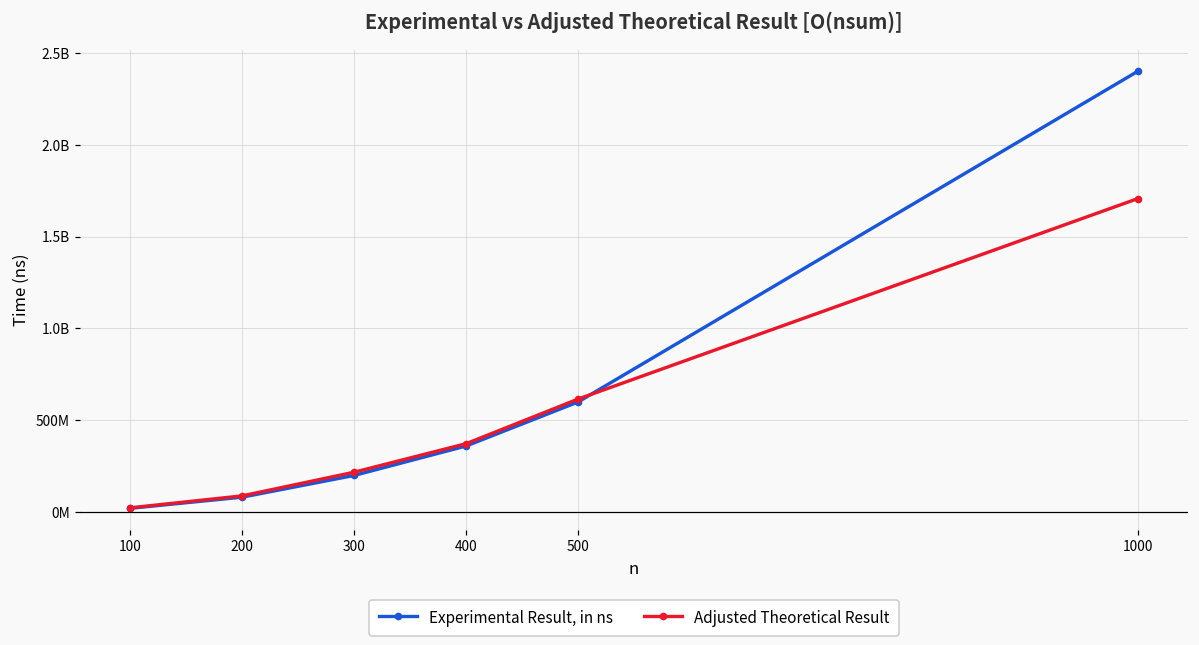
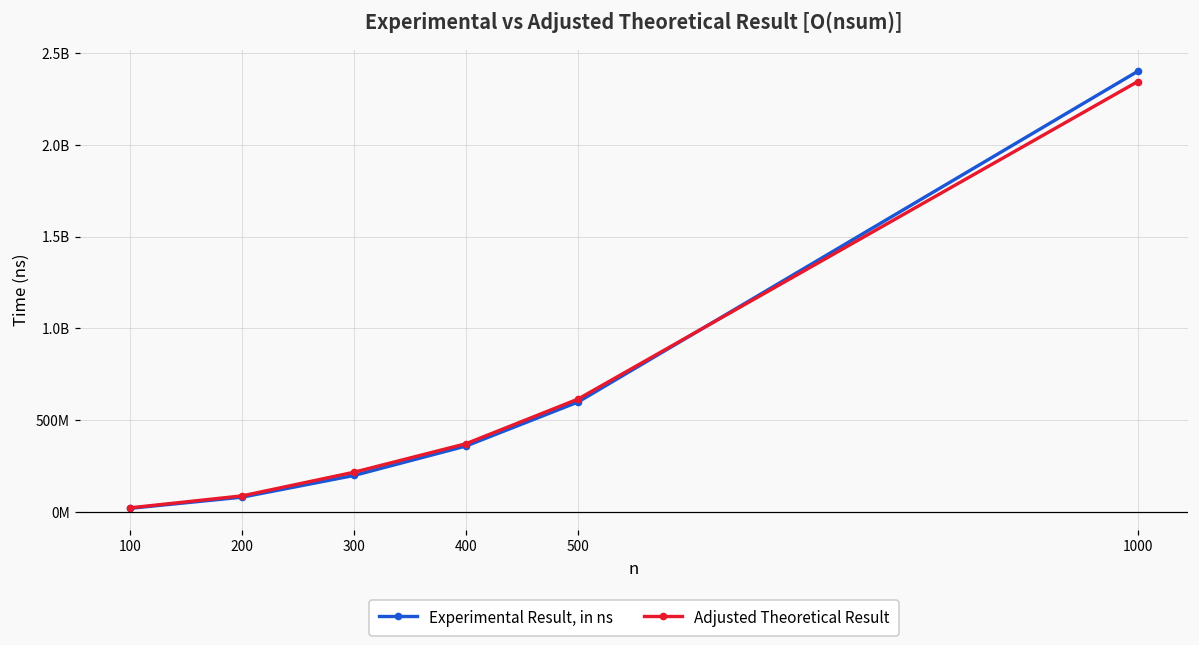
Adjusted Theoretical Result, 1000: 1710000000 -> 2340000000
